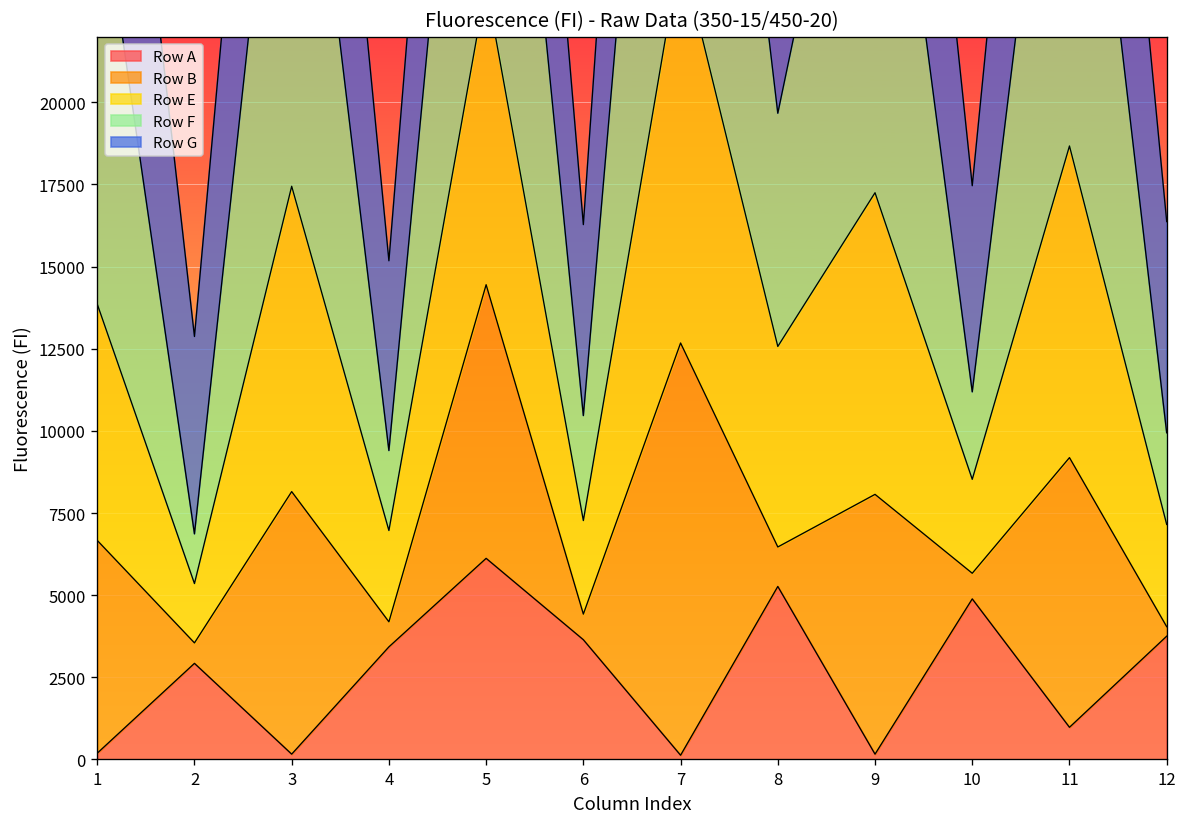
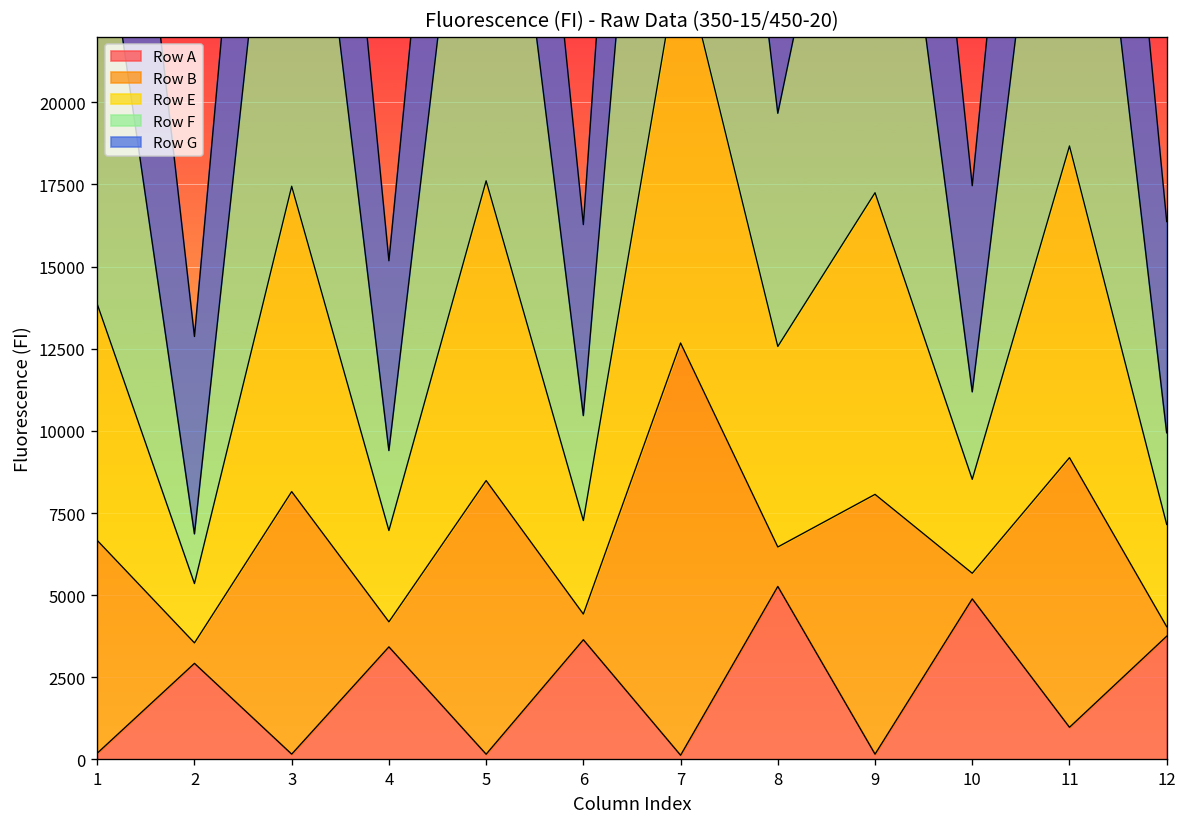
Row A, 5: 6100 -> 200
